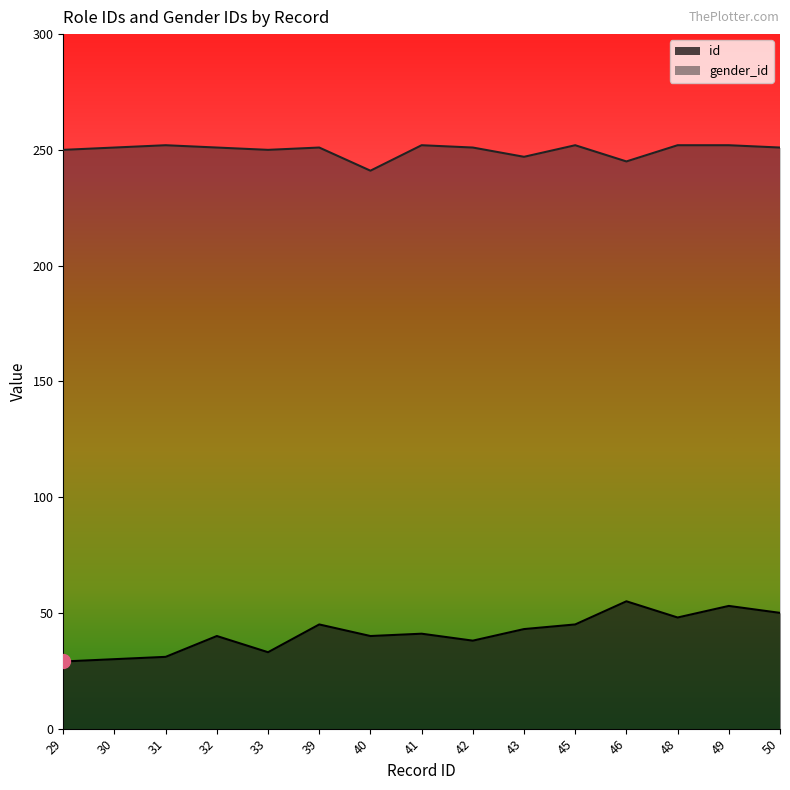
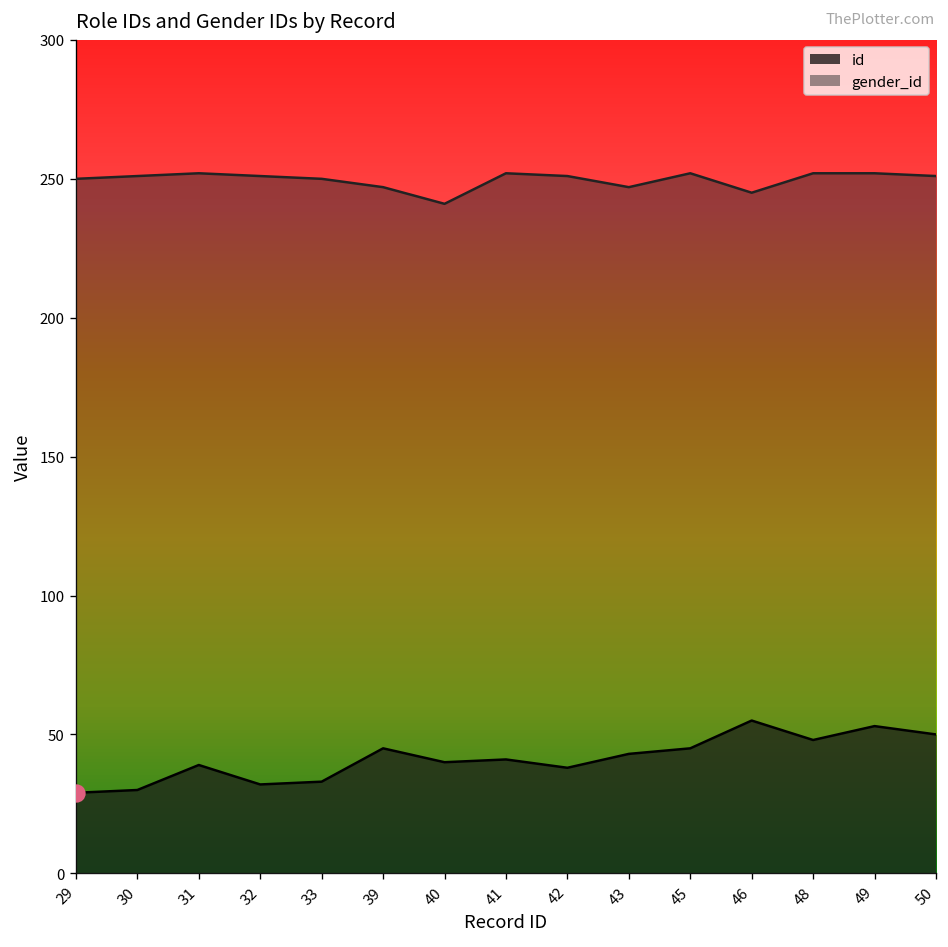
id, 31: 31 -> 39
id, 32: 40 -> 32
gender_id, 39: 251 -> 247
